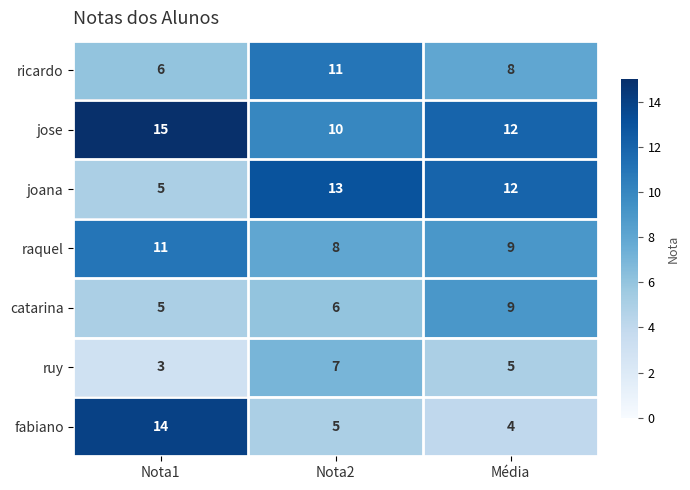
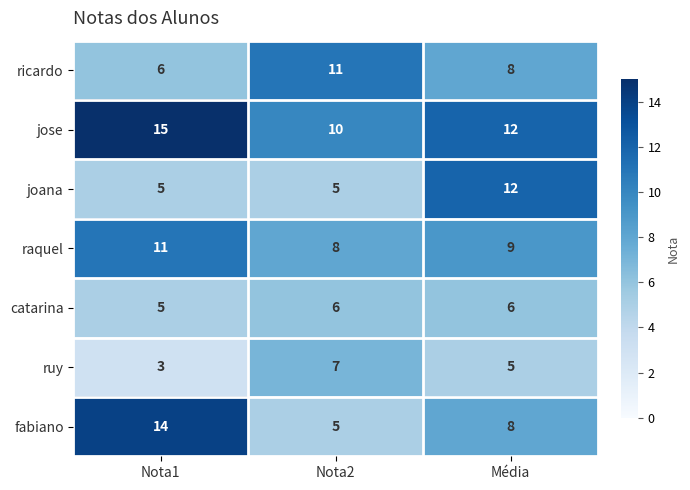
joana, Nota2: 13 -> 5
catarina, Média: 9 -> 6
fabiano, Média: 4 -> 8
